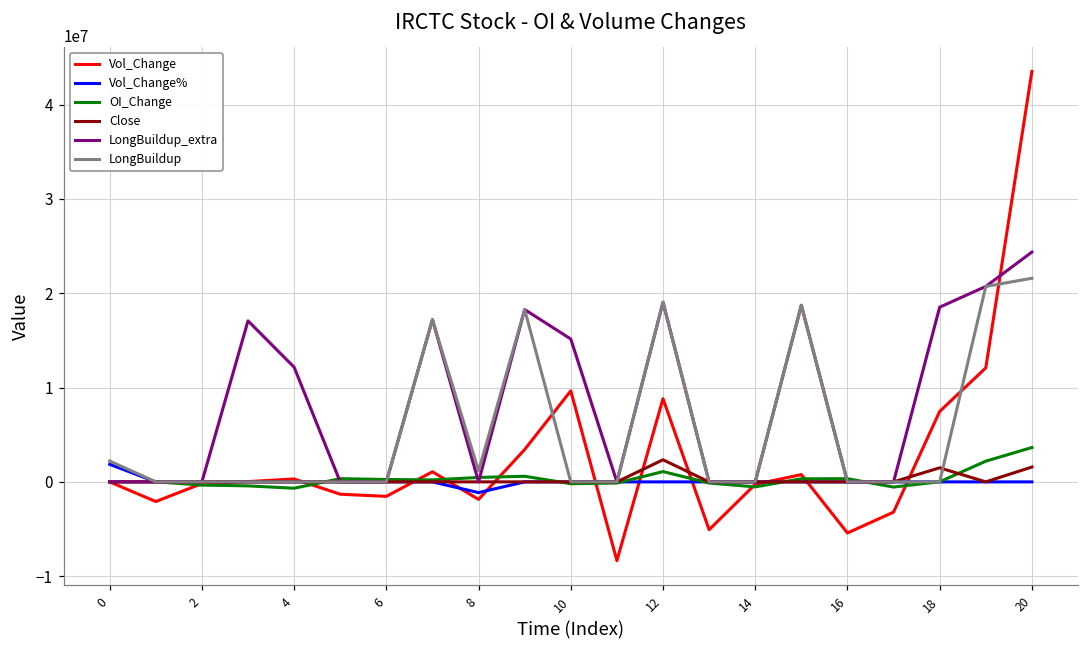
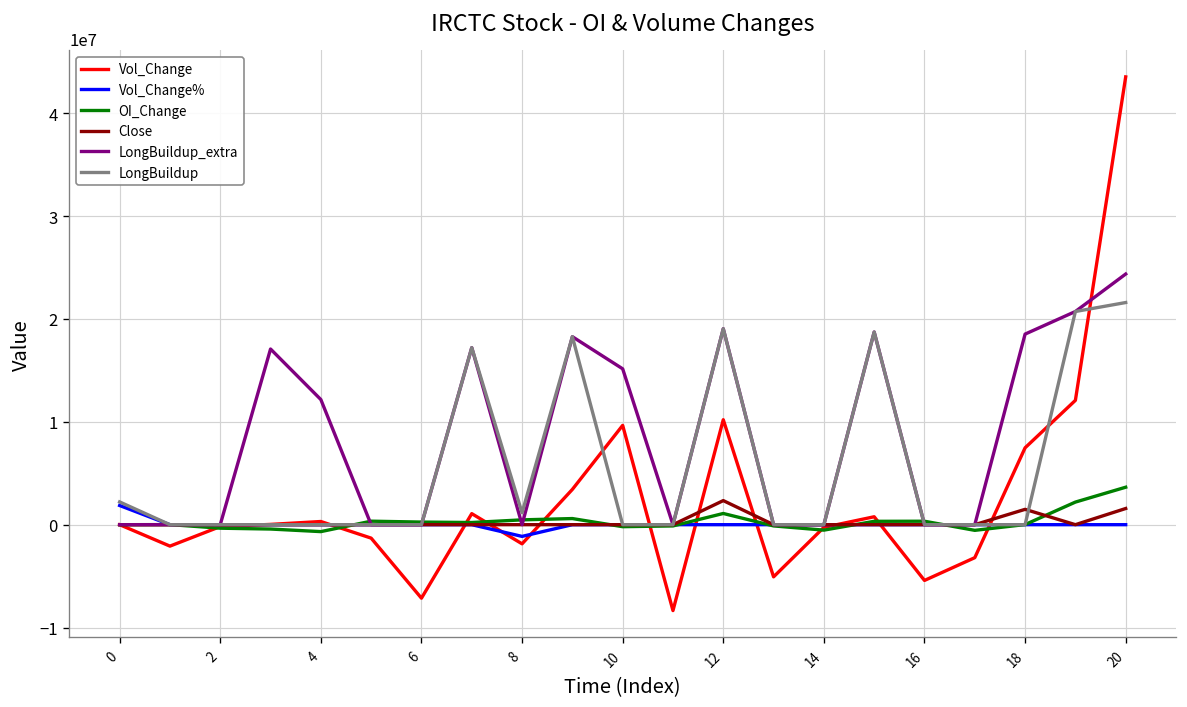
Vol_Change, 6: -2000000 -> -7000000
Vol_Change, 12: 9000000 -> 10000000
